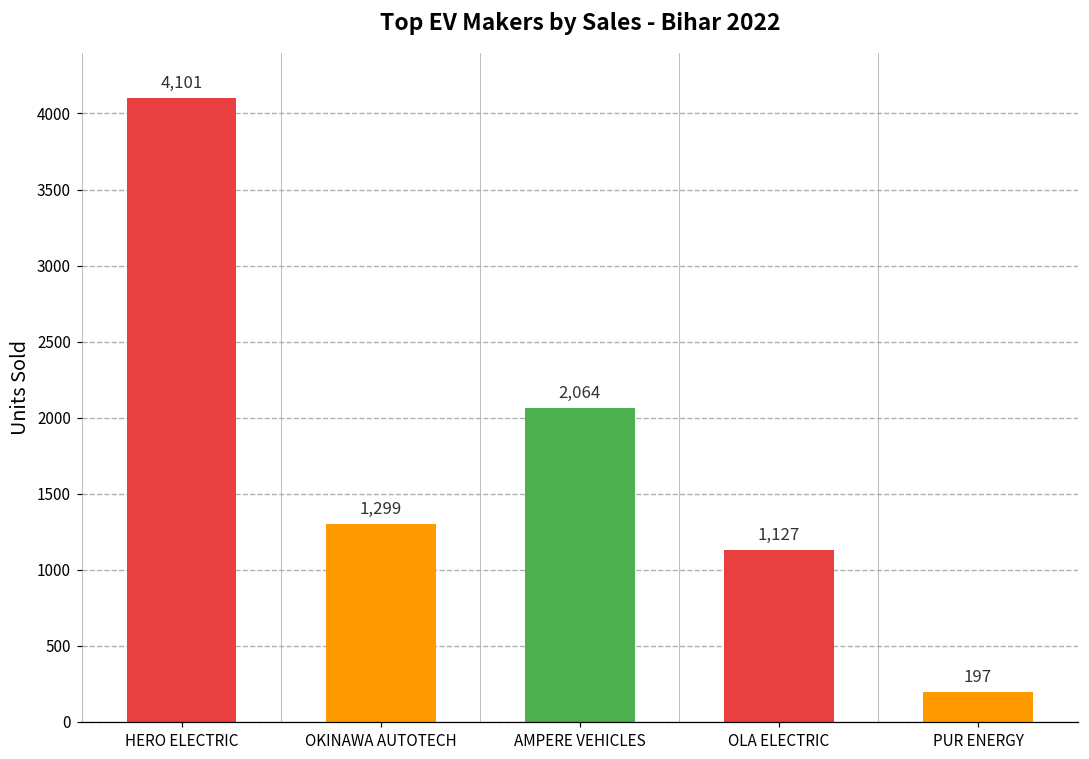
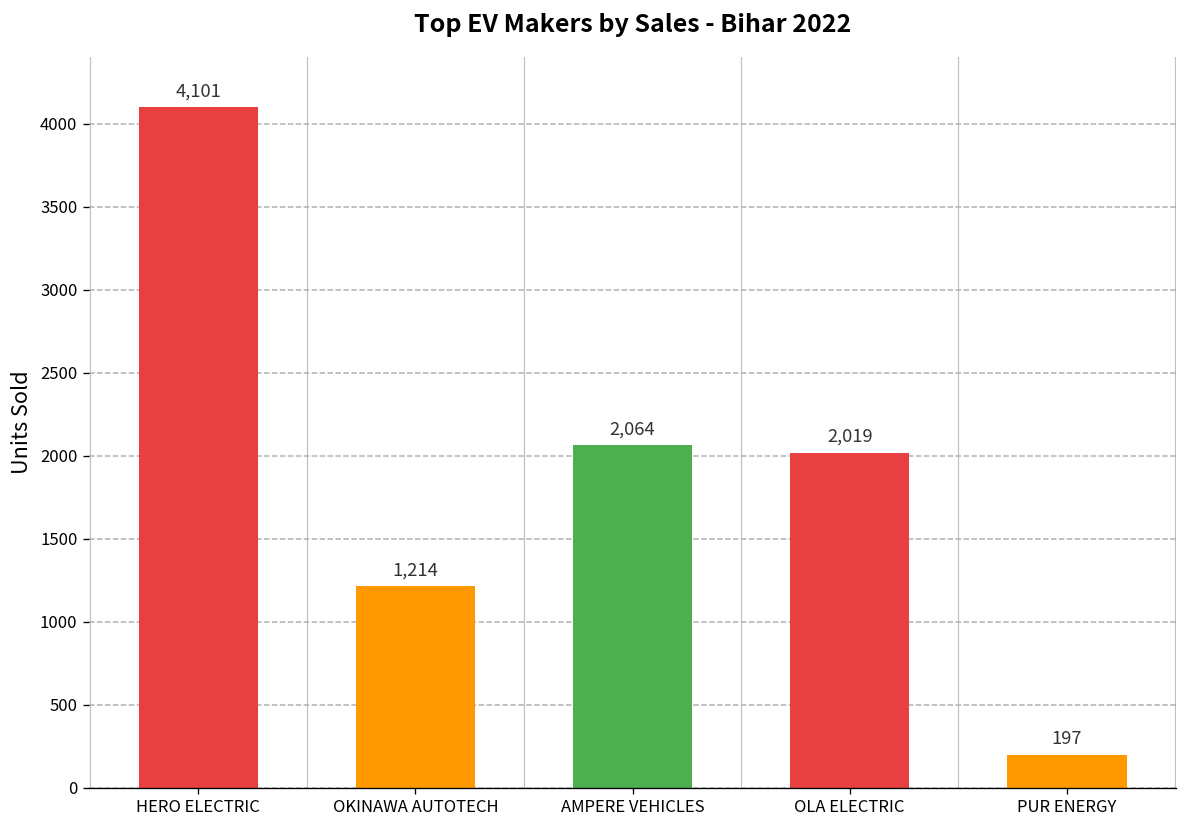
OKINAWA AUTOTECH: 1,299 -> 1,214
OLA ELECTRIC: 1,127 -> 2,019
